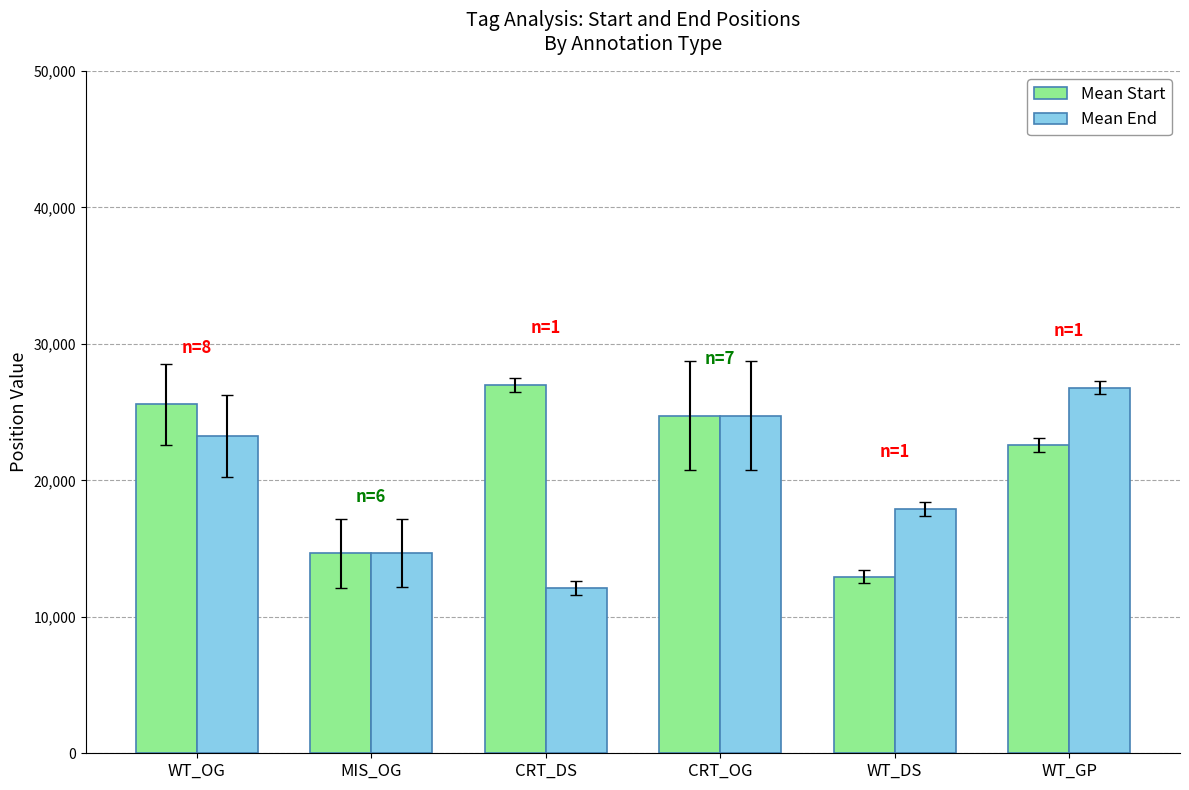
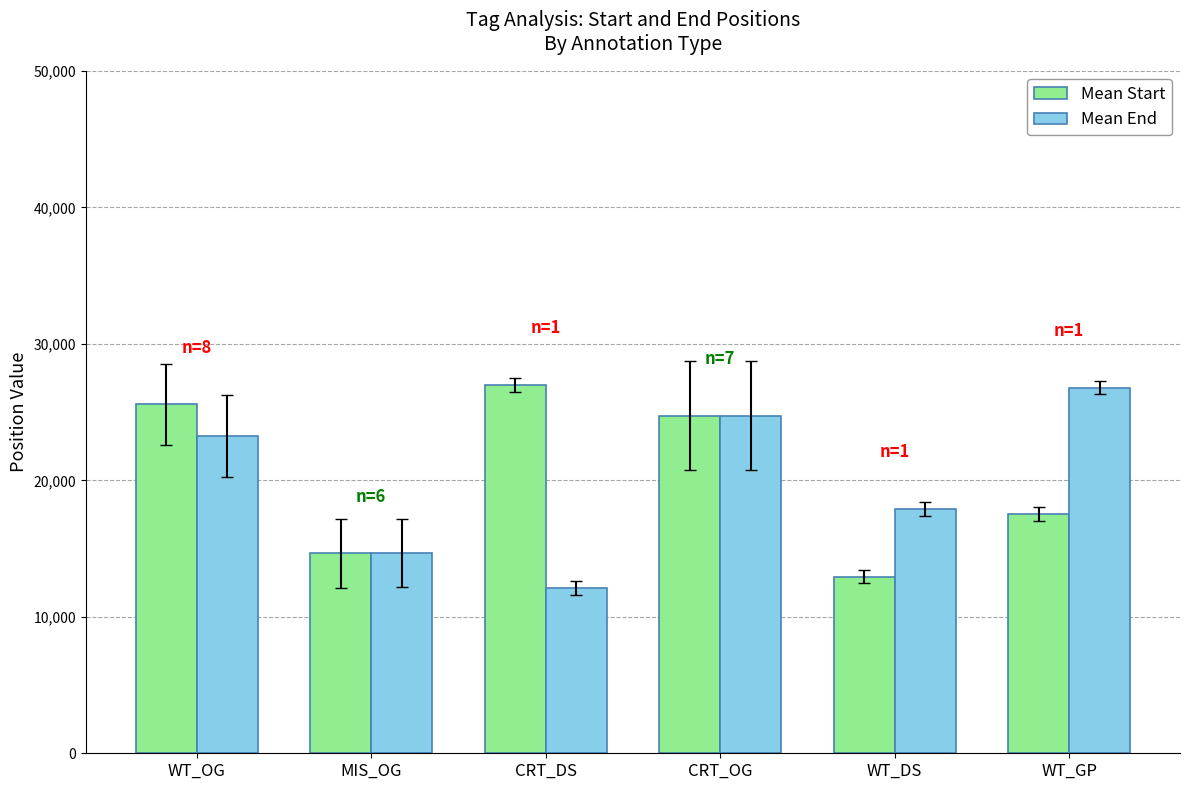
Mean Start, WT_GP: 22,600 -> 17,500
